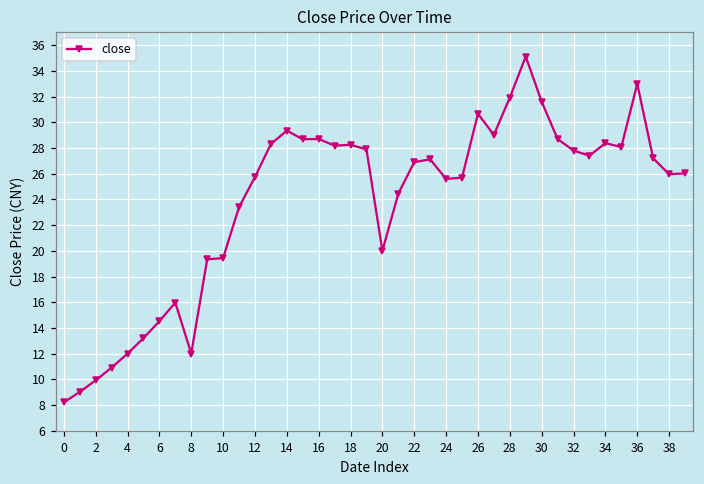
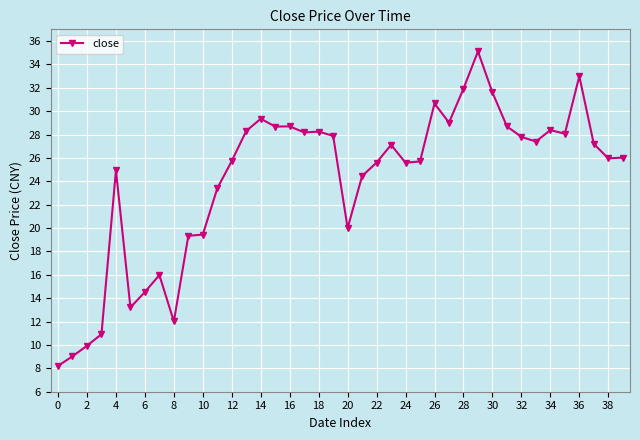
4: 12.0 -> 24.9
22: 26.9 -> 25.6
